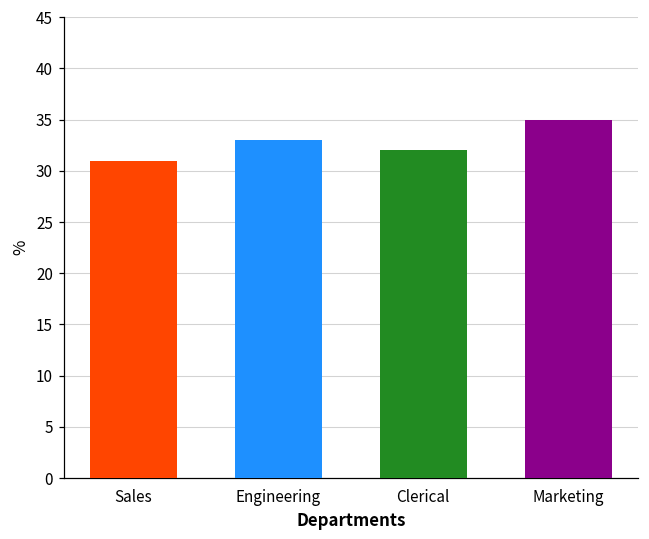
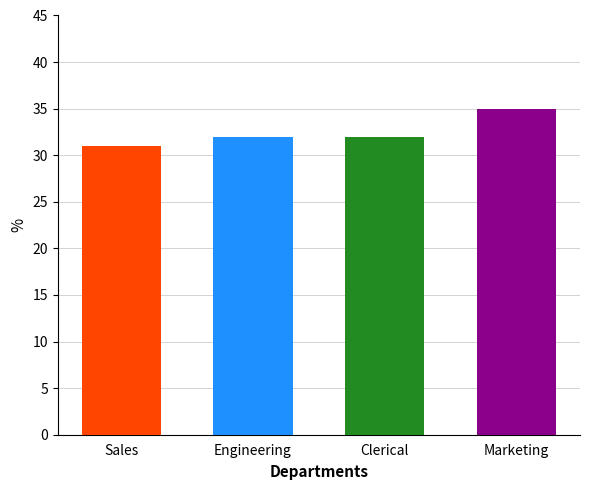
Engineering: 33 -> 32
